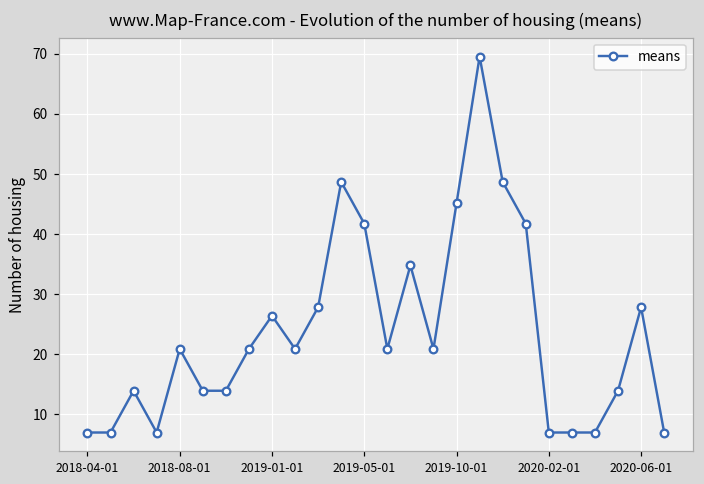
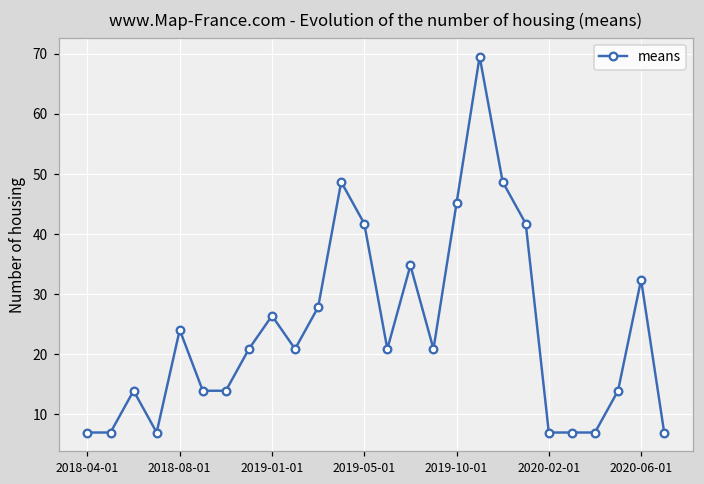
2018-08-01: 21 -> 24
2020-06-01: 28 -> 32
